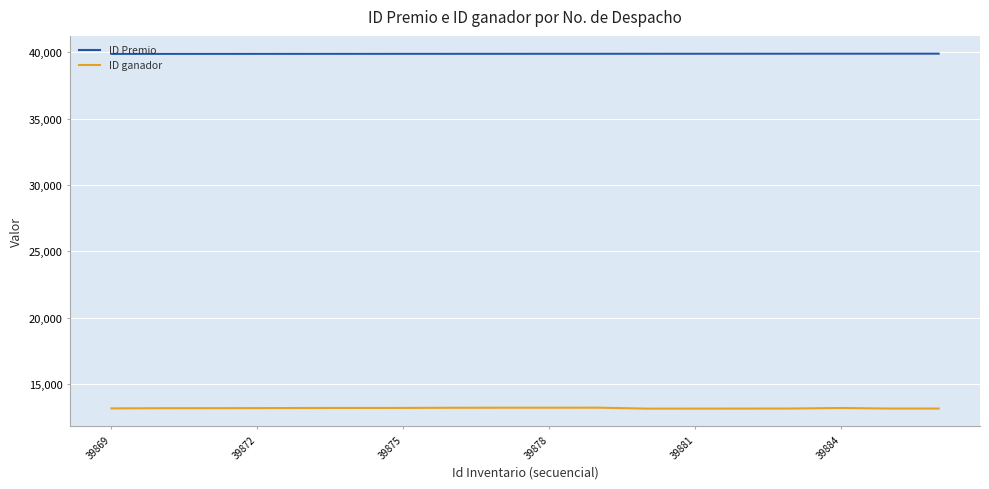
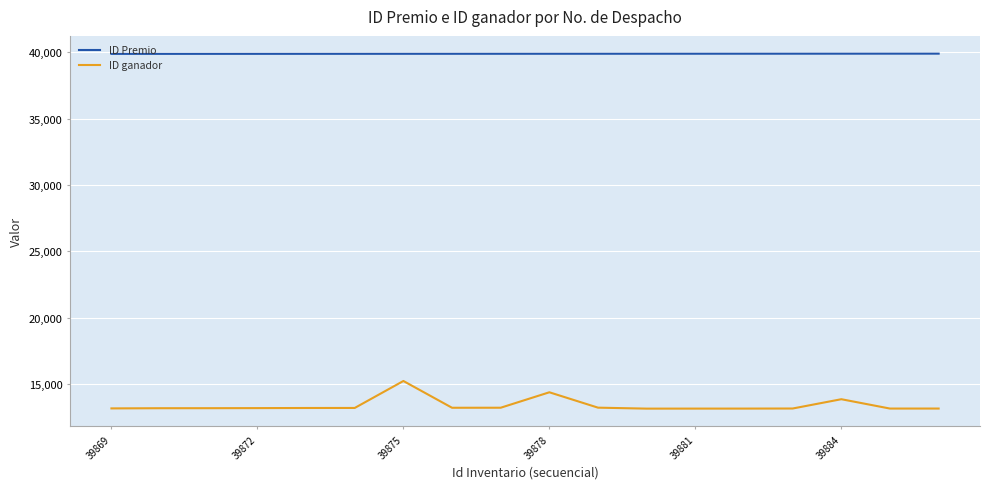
ID ganador, 39875: 13,200 -> 15,200
ID ganador, 39878: 13,200 -> 14,400
ID ganador, 39884: 13,200 -> 13,900
